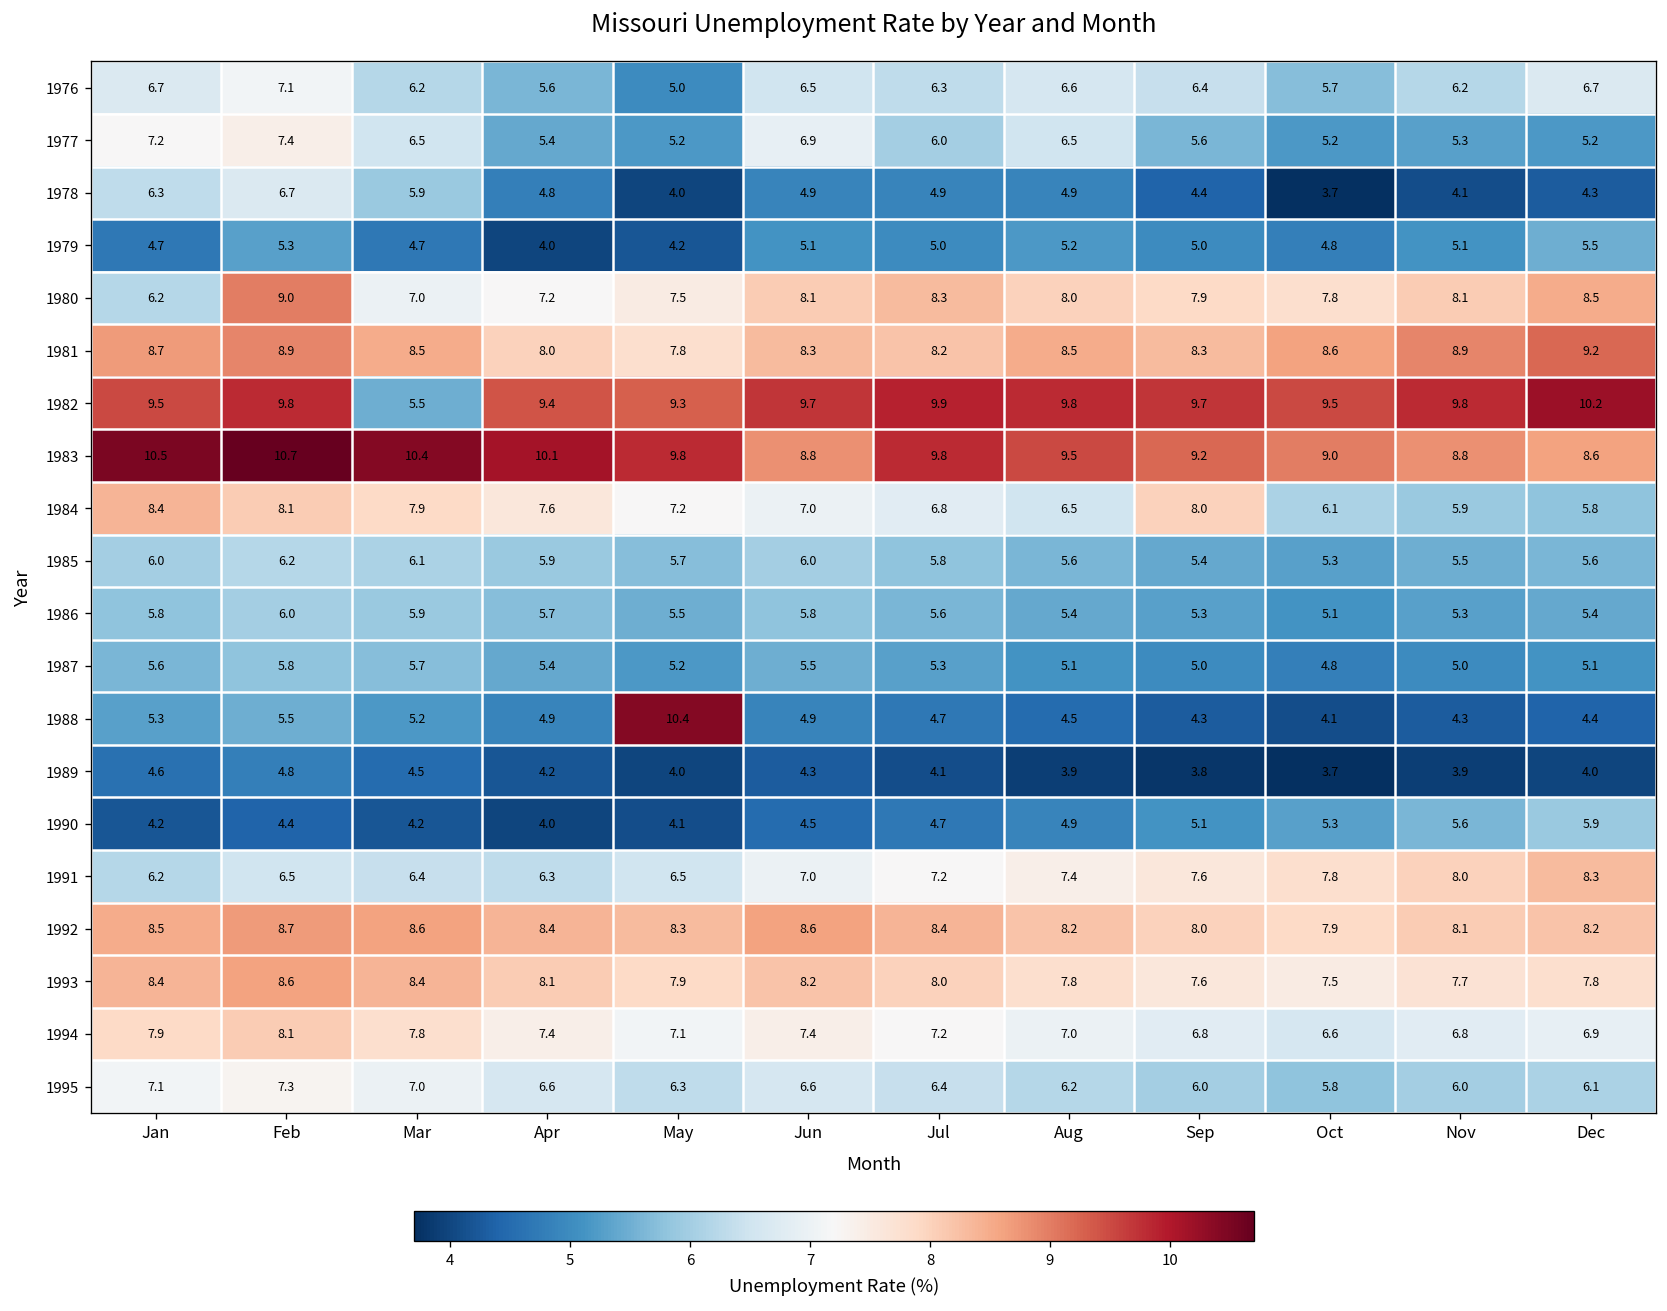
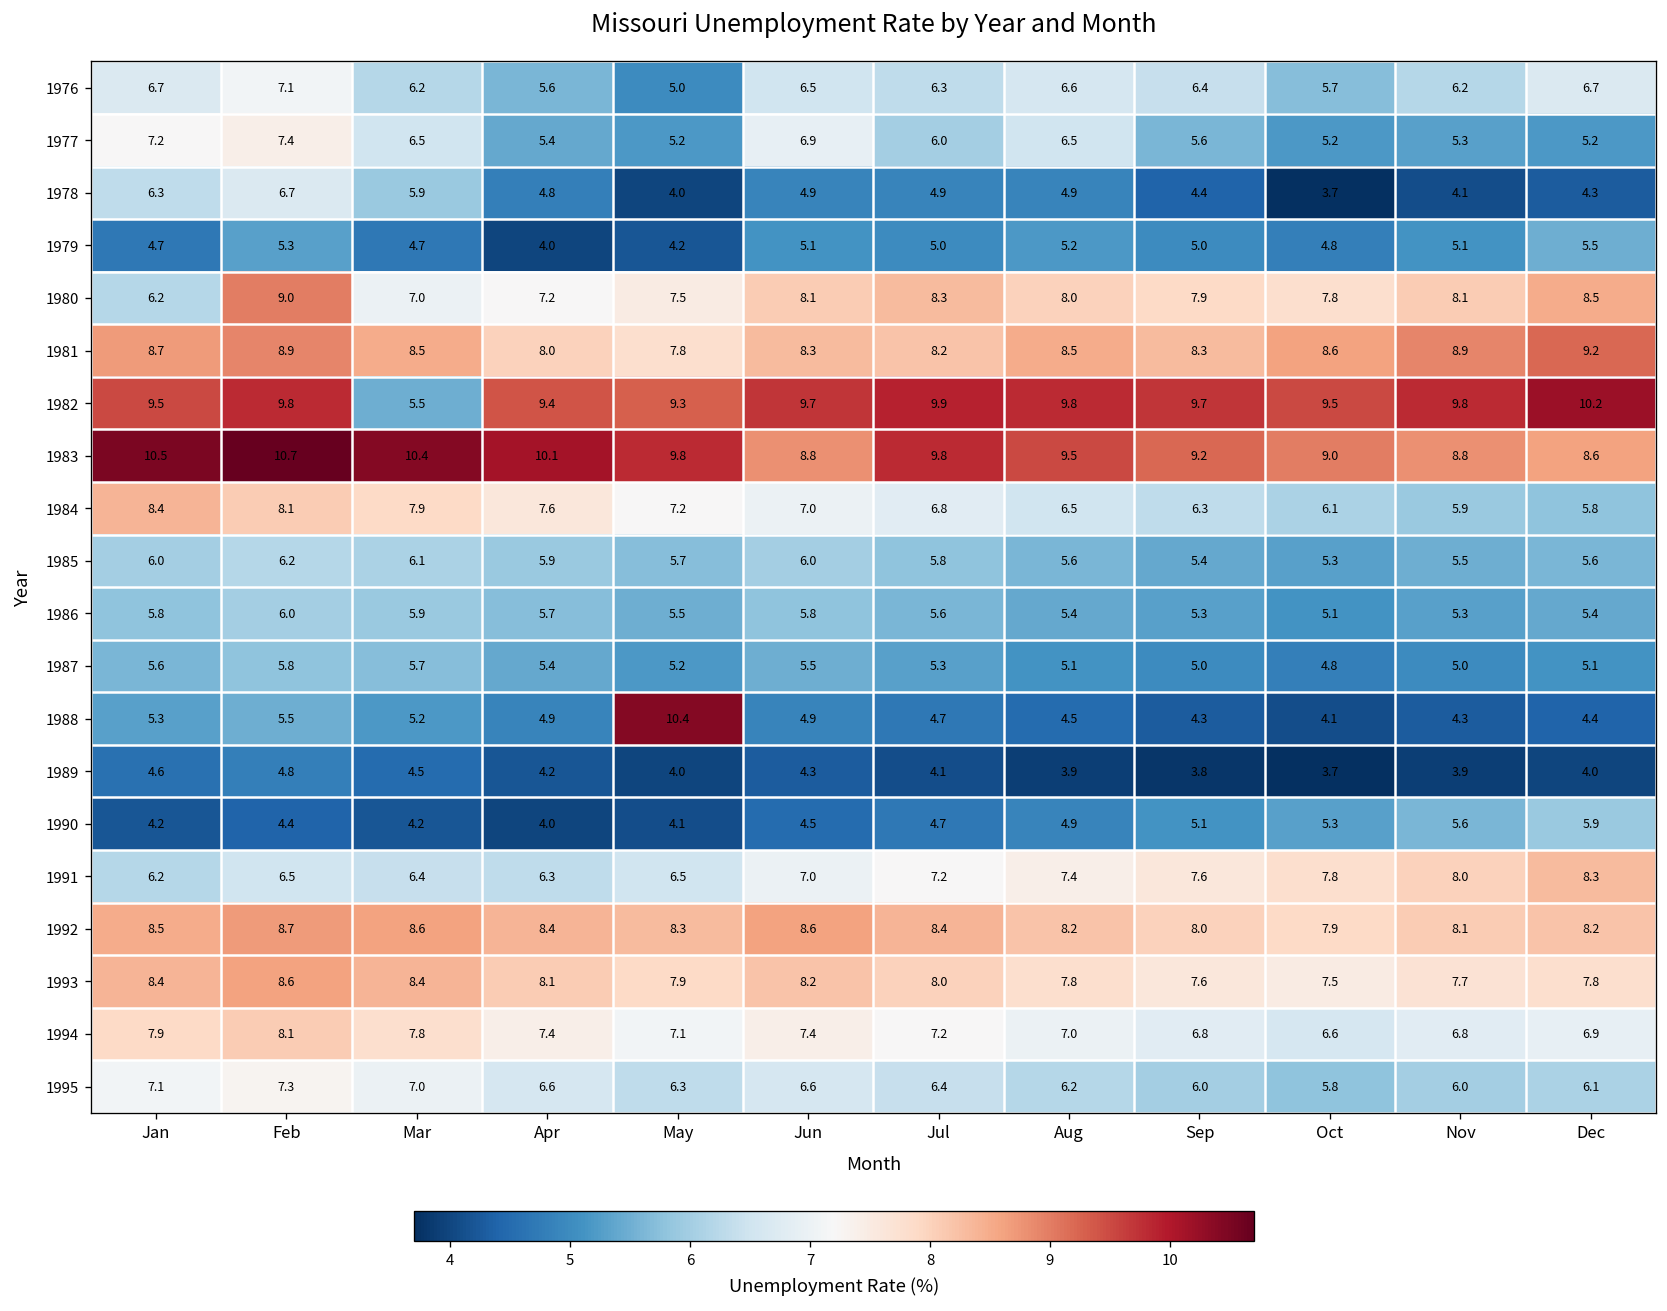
1984, Sep: 8.0 -> 6.3
